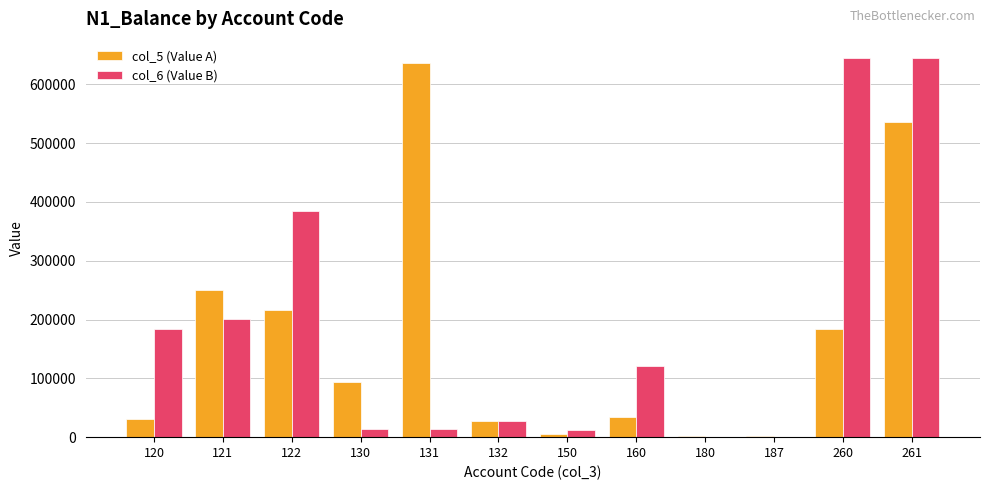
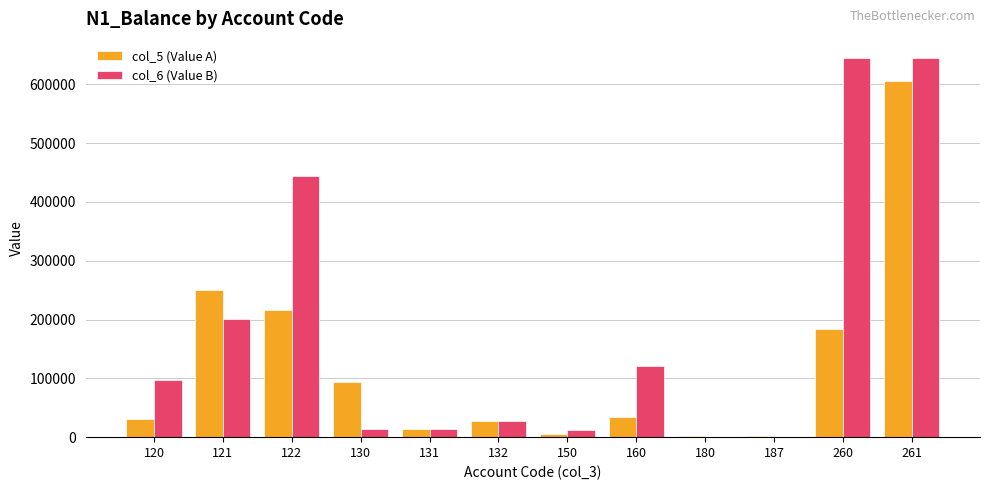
col_6 (Value B), 120: 180000 -> 100000
col_6 (Value B), 122: 380000 -> 440000
col_5 (Value A), 131: 640000 -> 10000
col_5 (Value A), 261: 540000 -> 600000
